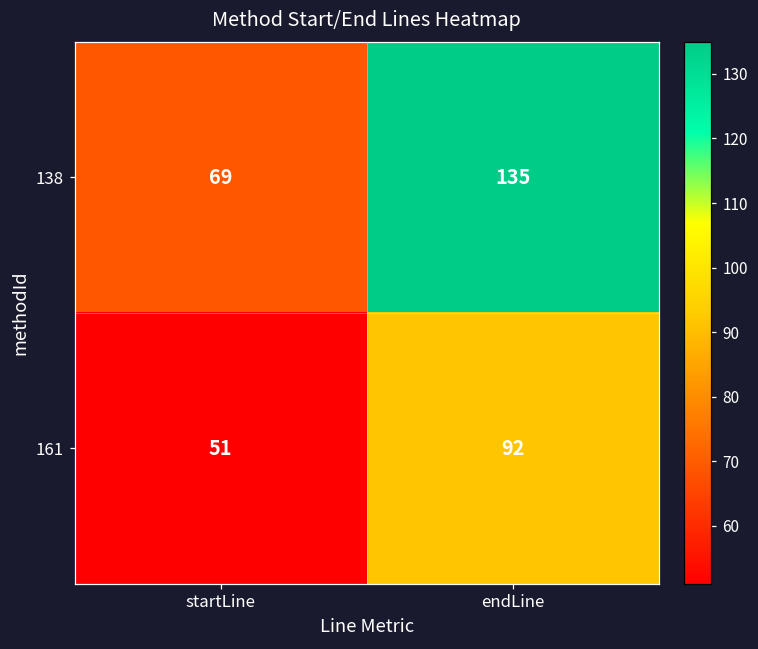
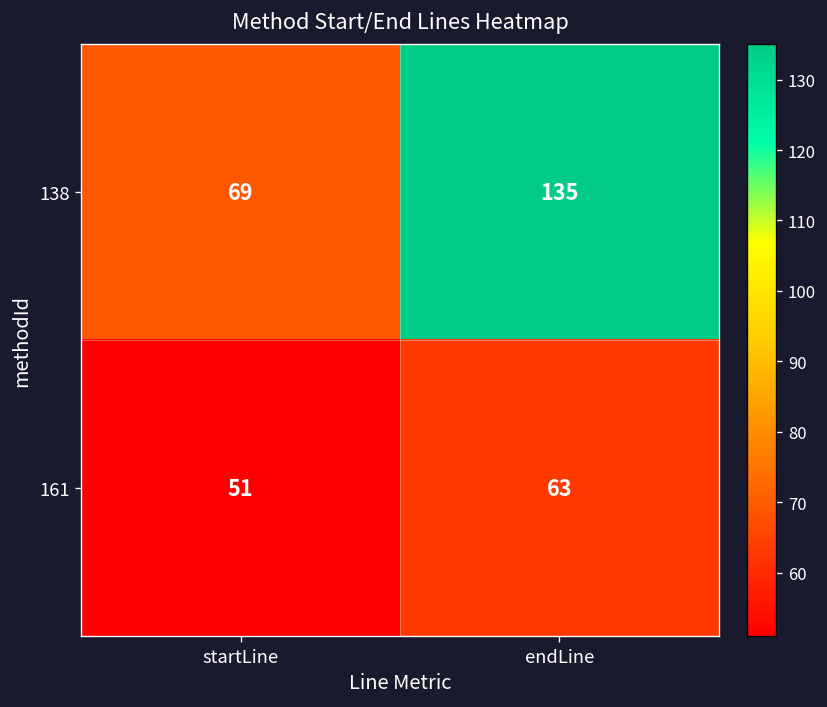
161, endLine: 92 -> 63
